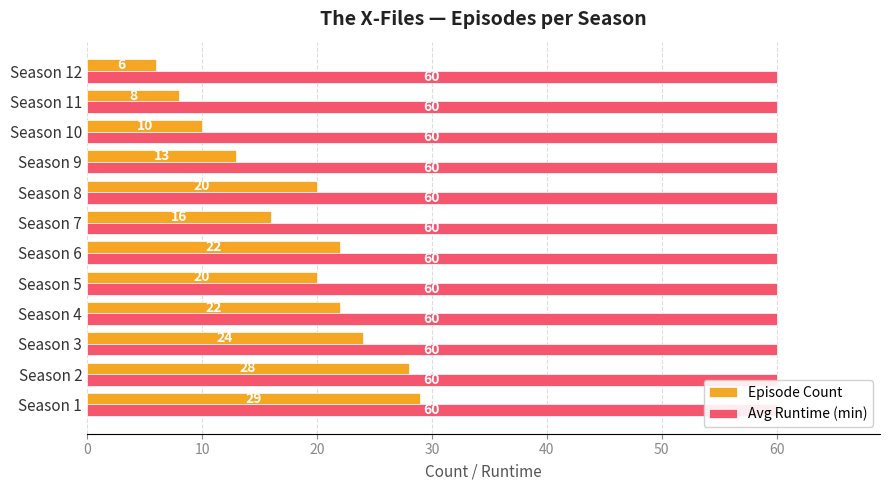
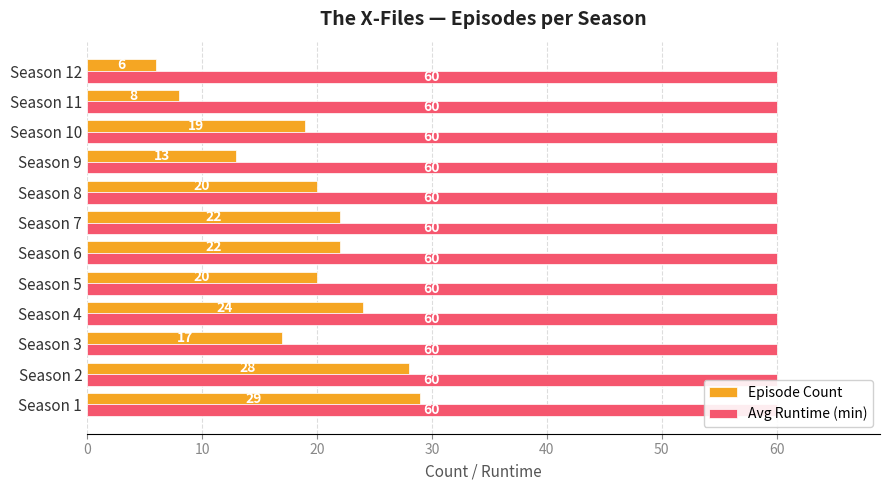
Episode Count, Season 10: 10 -> 19
Episode Count, Season 7: 16 -> 22
Episode Count, Season 4: 22 -> 24
Episode Count, Season 3: 24 -> 17
